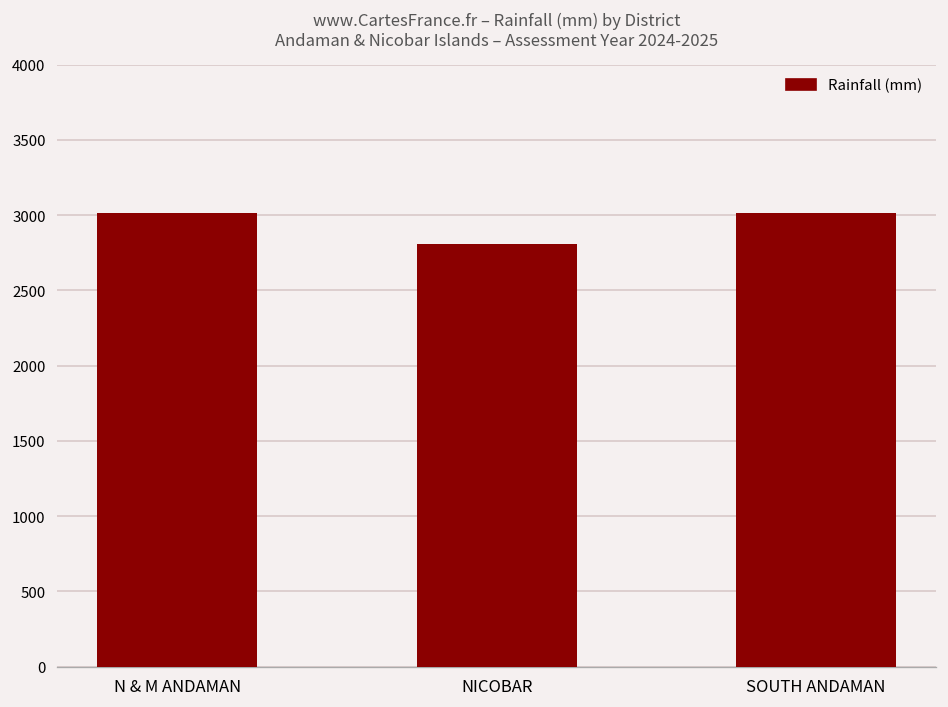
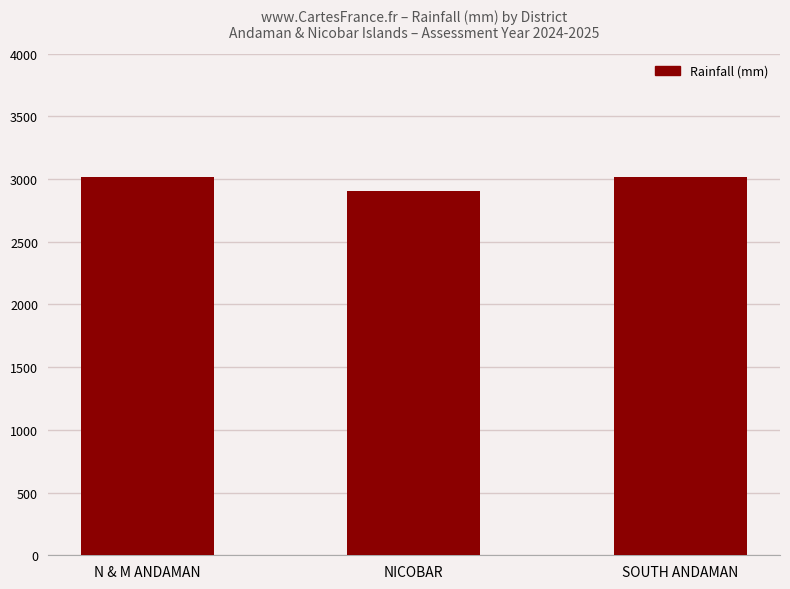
NICOBAR: 2810 -> 2900
